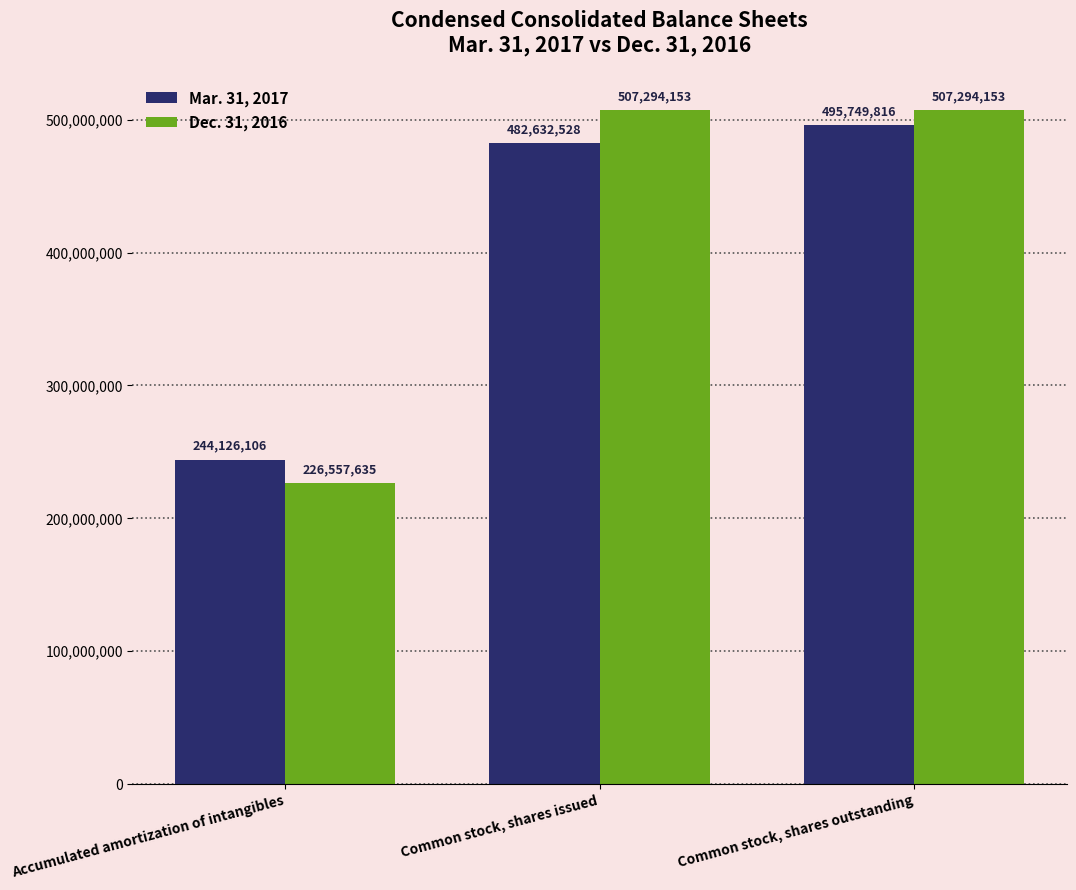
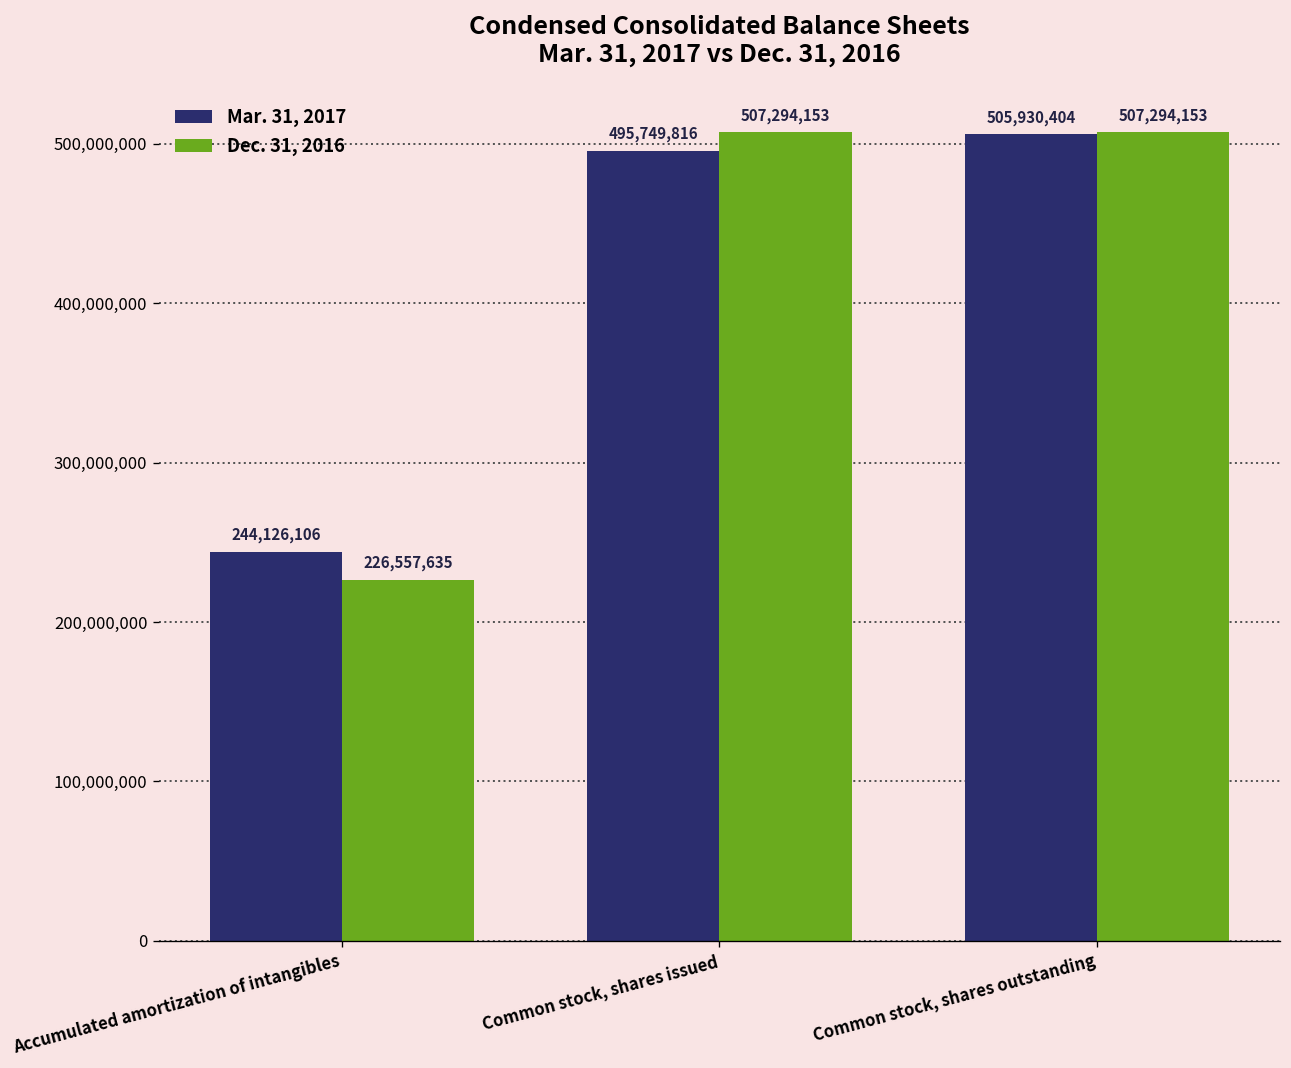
Mar. 31, 2017, Common stock, shares issued: 482,632,528 -> 495,749,816
Mar. 31, 2017, Common stock, shares outstanding: 495,749,816 -> 505,930,404
